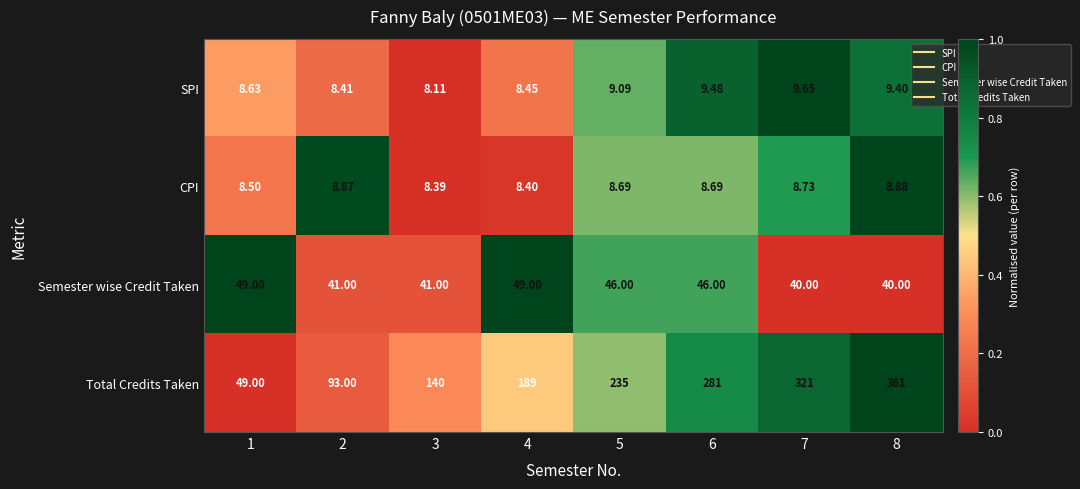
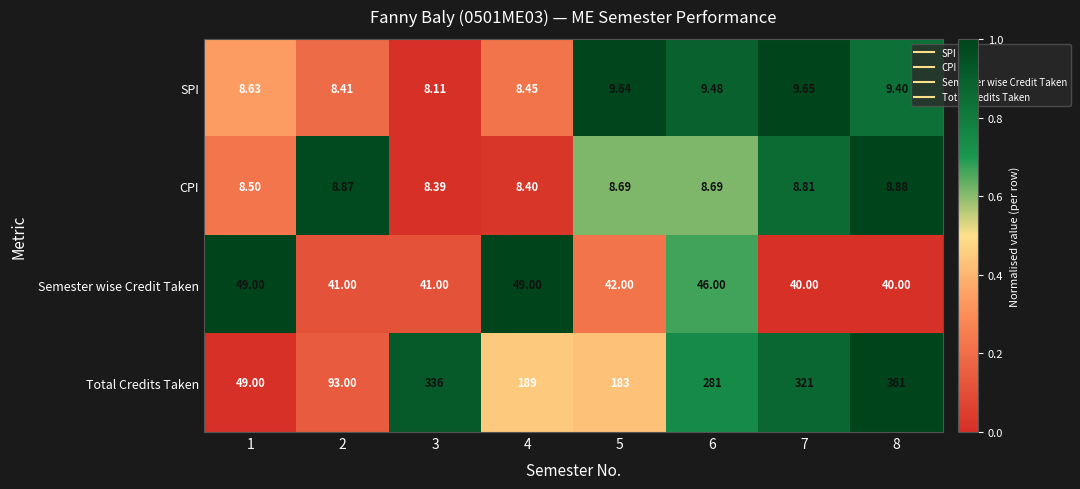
SPI, 5: 9.09 -> 9.64
CPI, 7: 8.73 -> 8.81
Semester wise Credit Taken, 5: 46.00 -> 42.00
Total Credits Taken, 3: 140 -> 336
Total Credits Taken, 5: 235 -> 183
